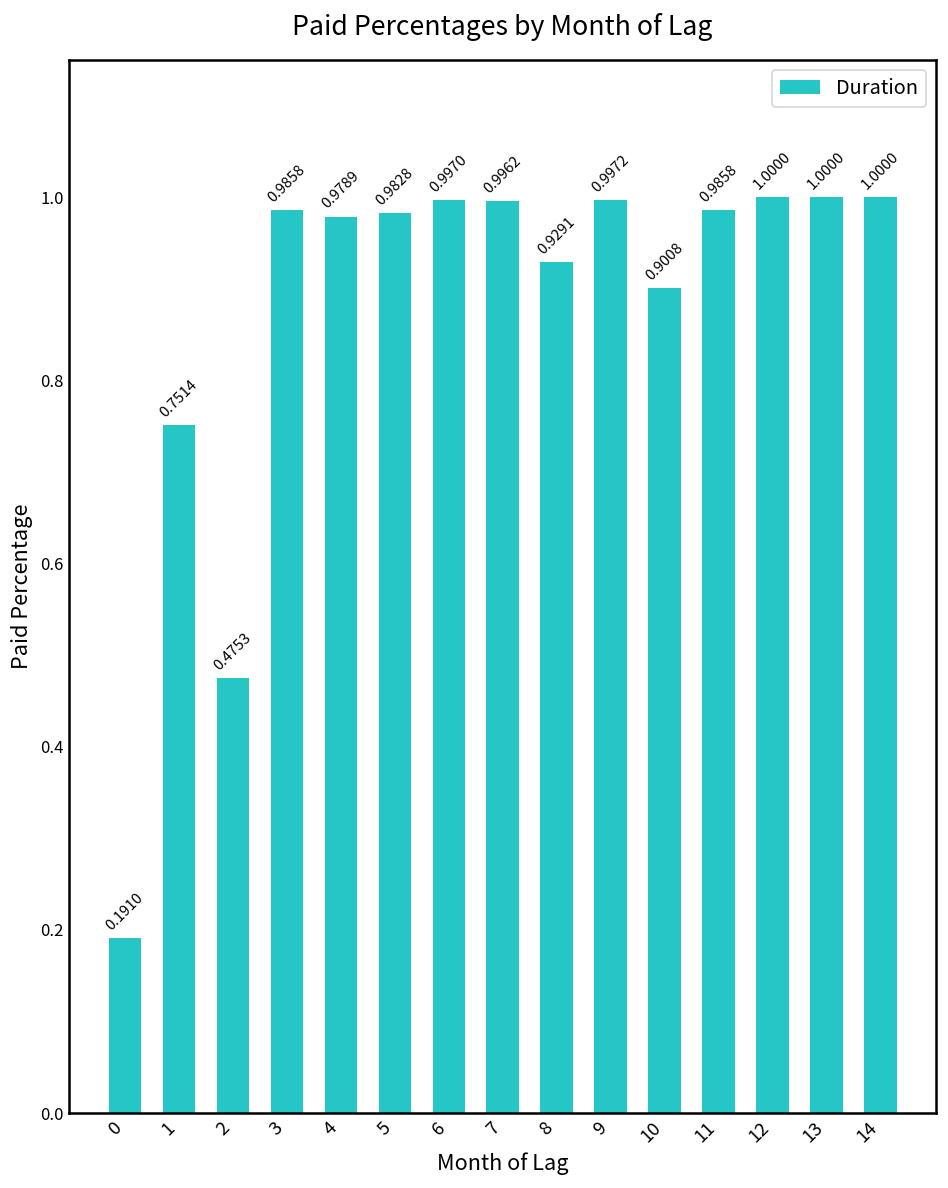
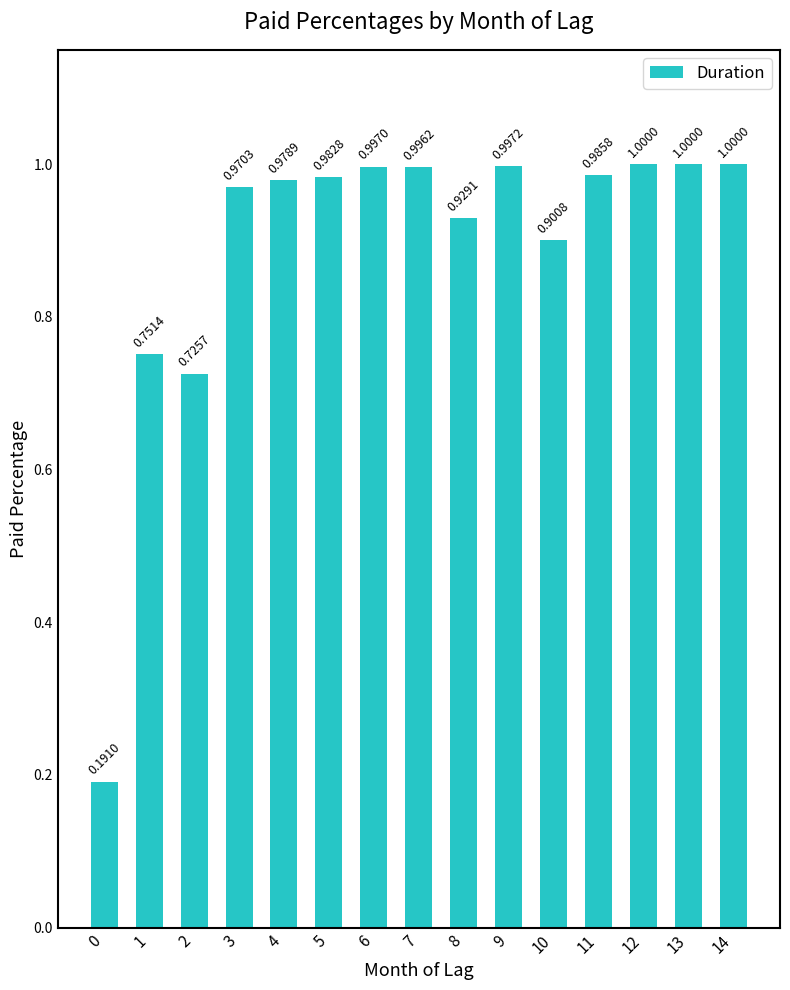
2: 0.4753 -> 0.7257
3: 0.9858 -> 0.9703
